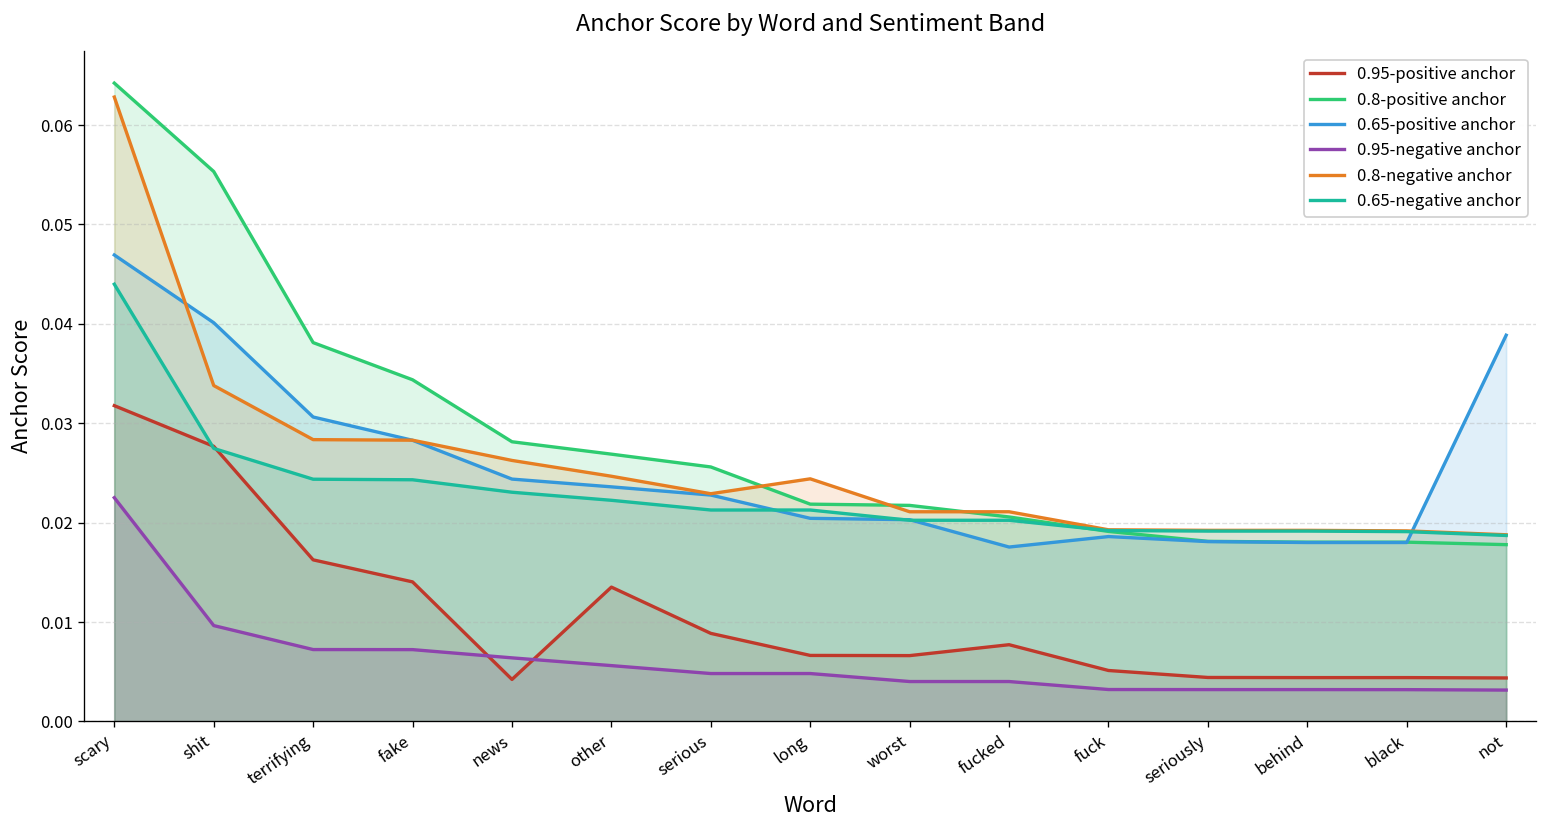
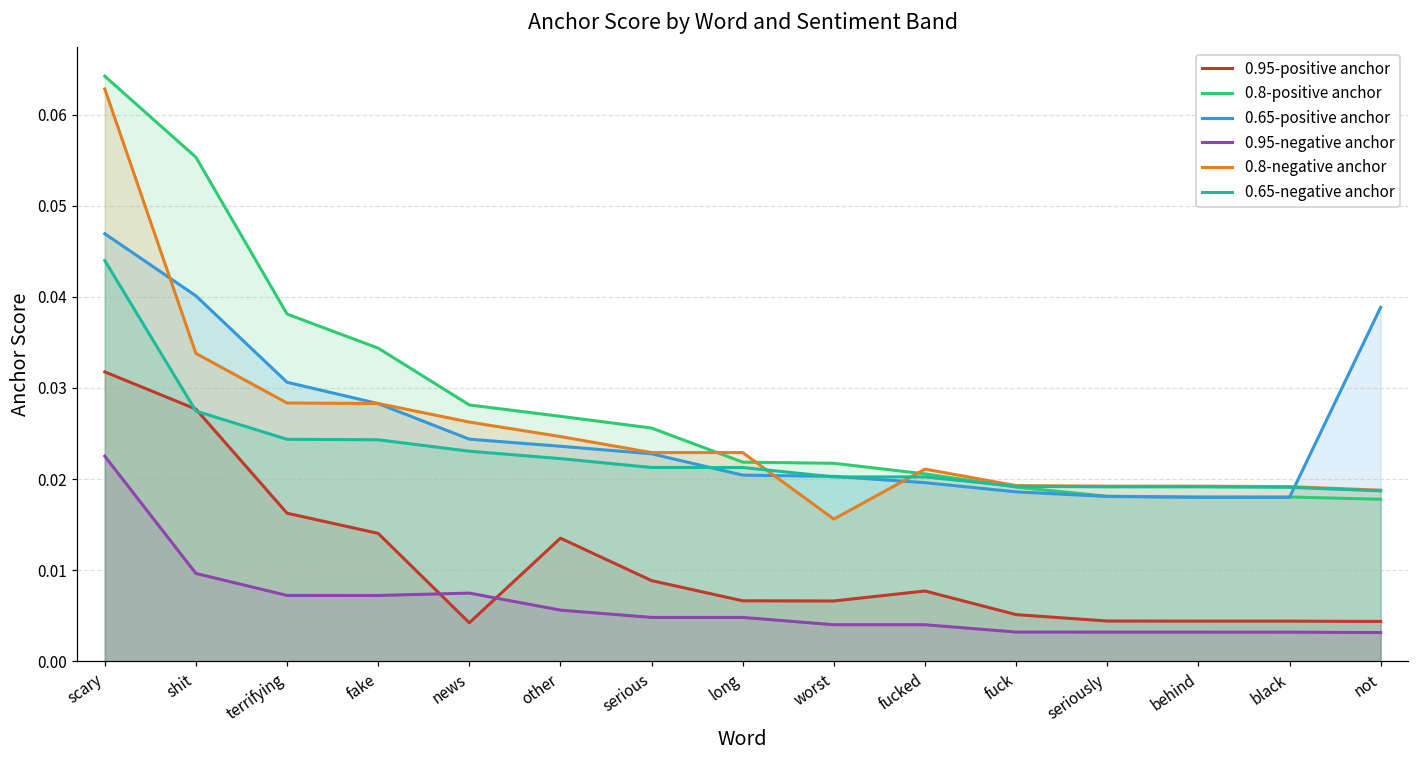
0.95-negative anchor, news: 0.006 -> 0.007
0.8-negative anchor, long: 0.024 -> 0.023
0.8-negative anchor, worst: 0.021 -> 0.016
0.65-positive anchor, fucked: 0.018 -> 0.020
